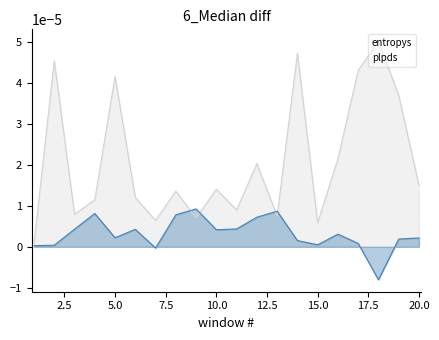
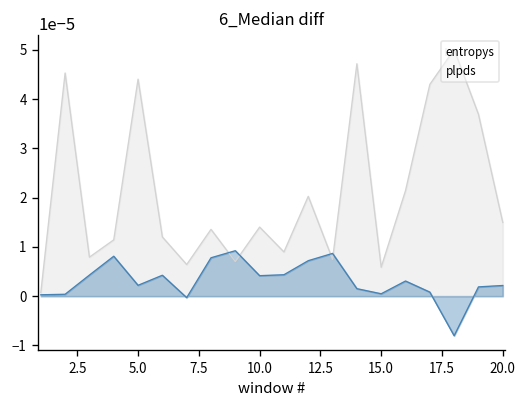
entropys, 5.0: 0.000042 -> 0.000044
